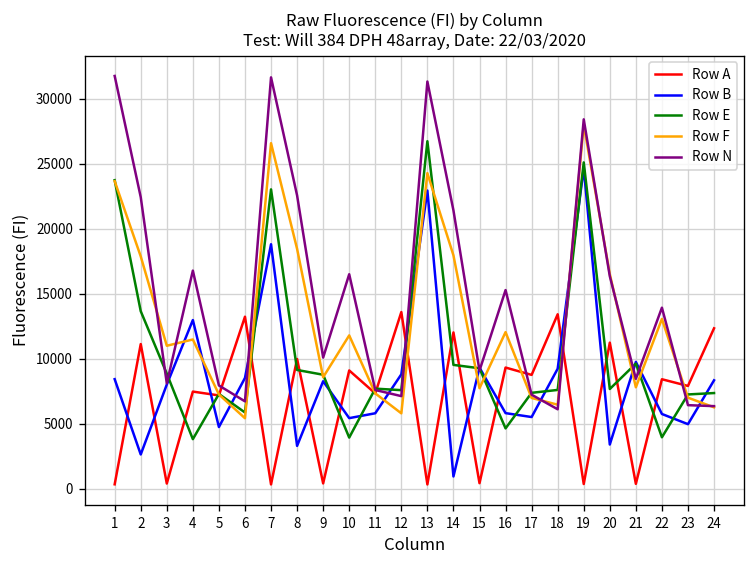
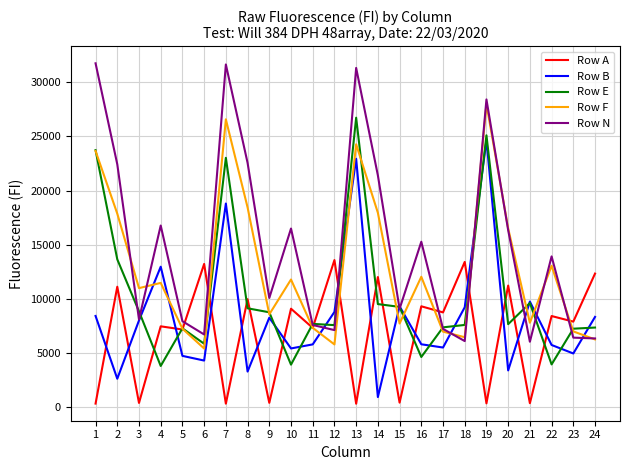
Row B, 6: 8500 -> 4300
Row N, 21: 8500 -> 6100
